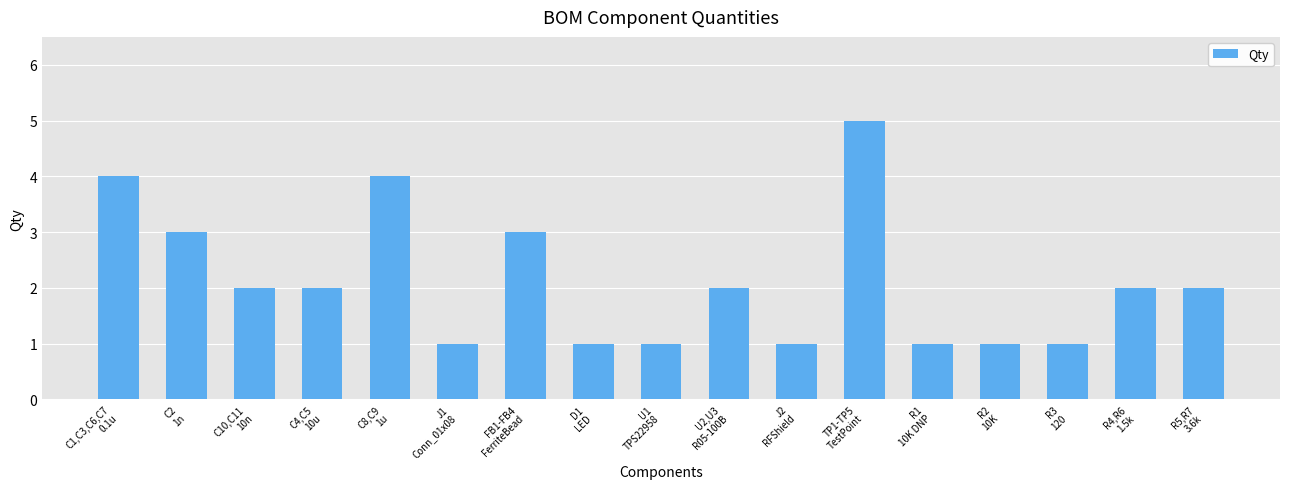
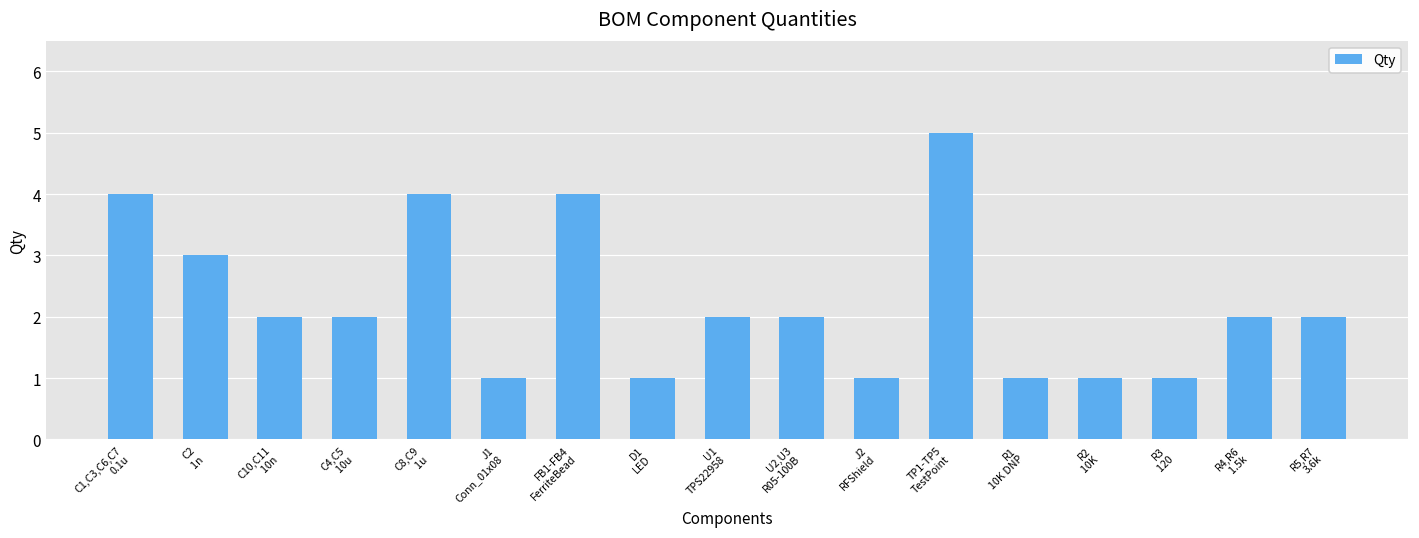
FB1-FB4 FerriteBead: 3 -> 4
U1 TPS22958: 1 -> 2
